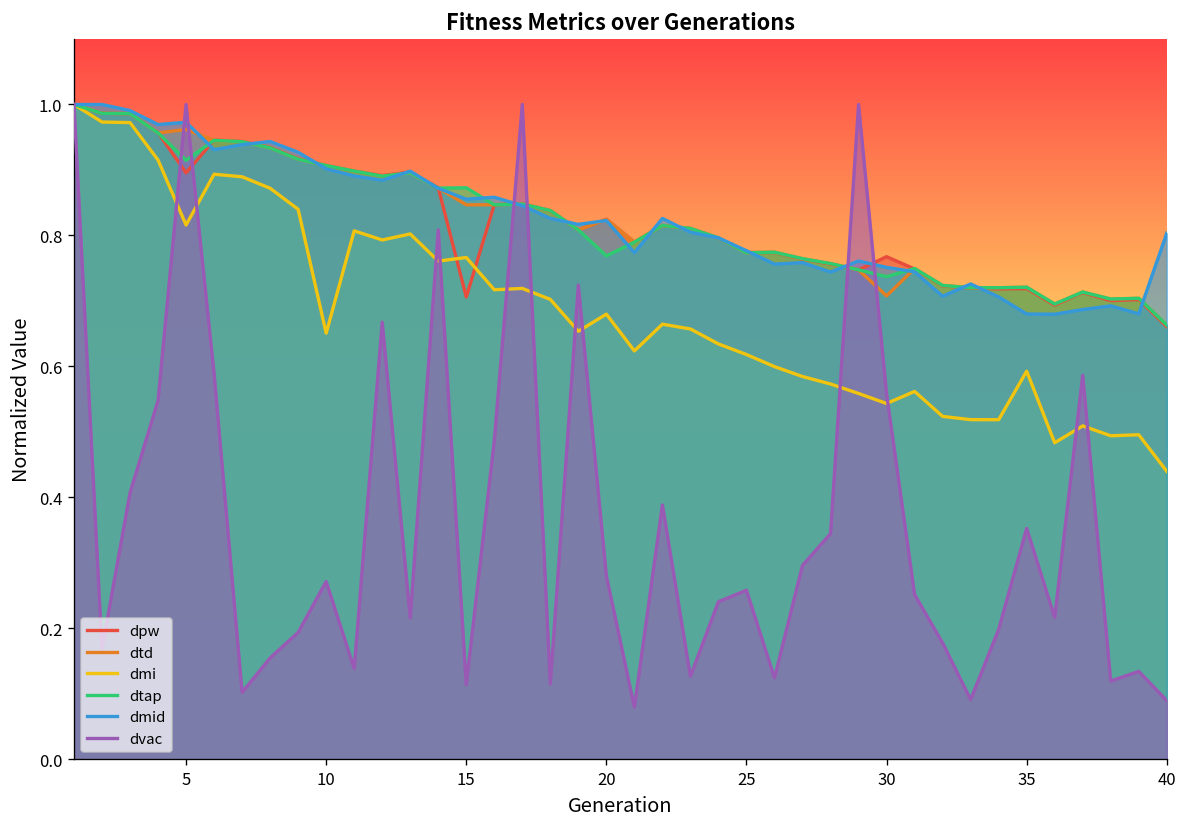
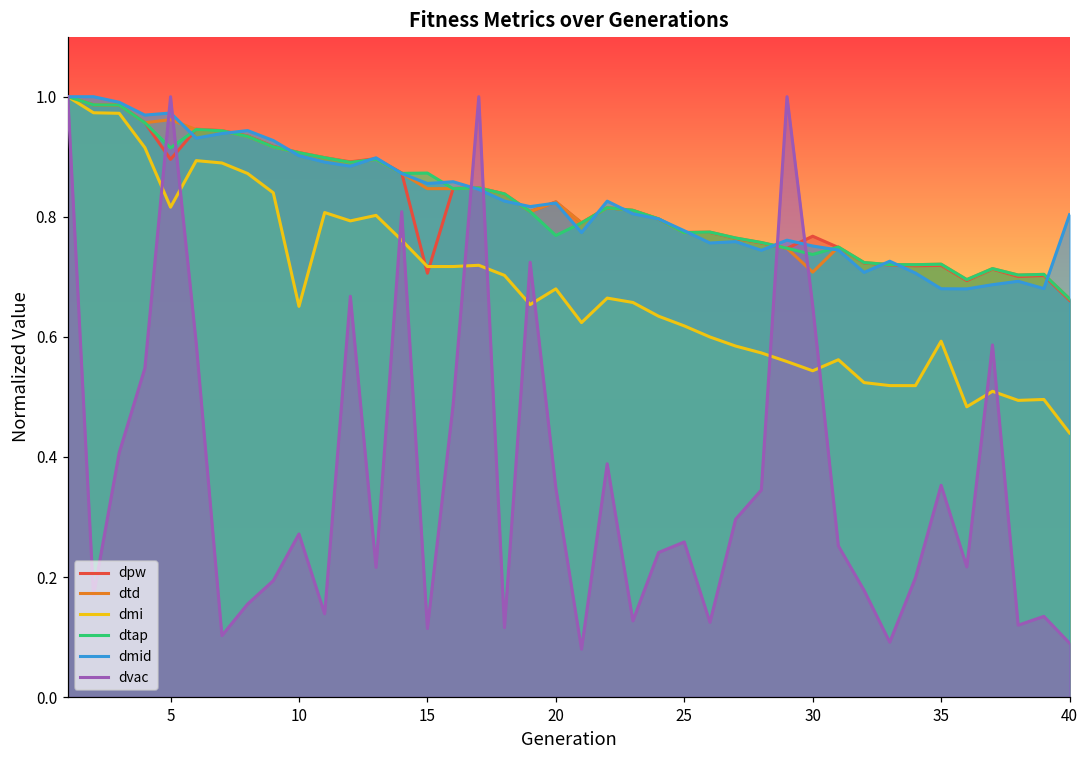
dmi, 15: 0.77 -> 0.72
dvac, 20: 0.28 -> 0.35
dvac, 30: 0.56 -> 0.65
